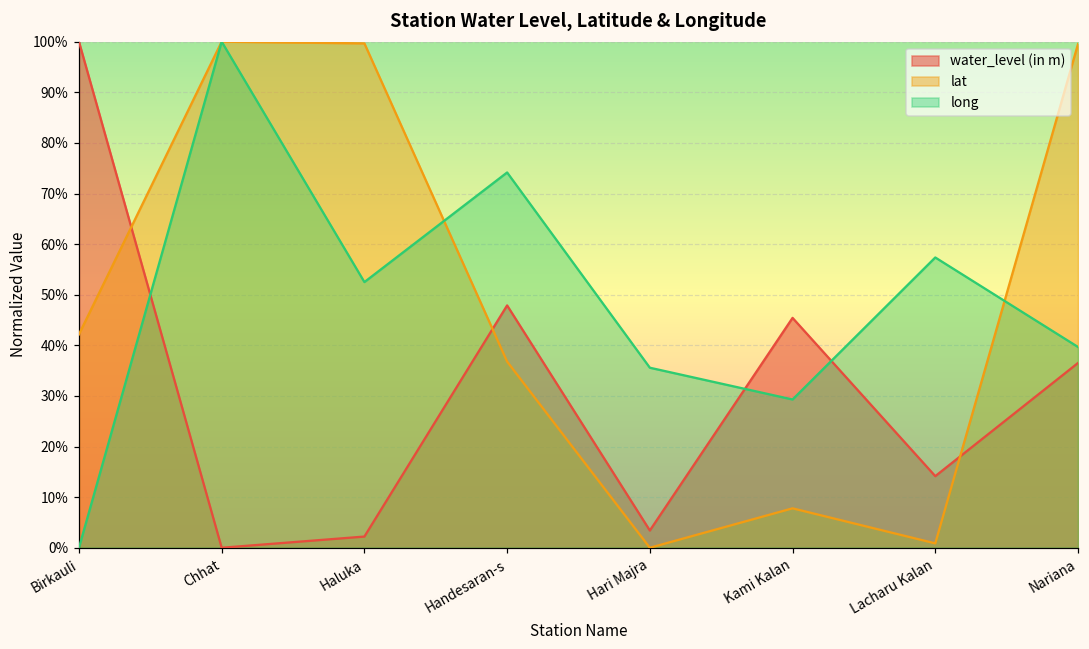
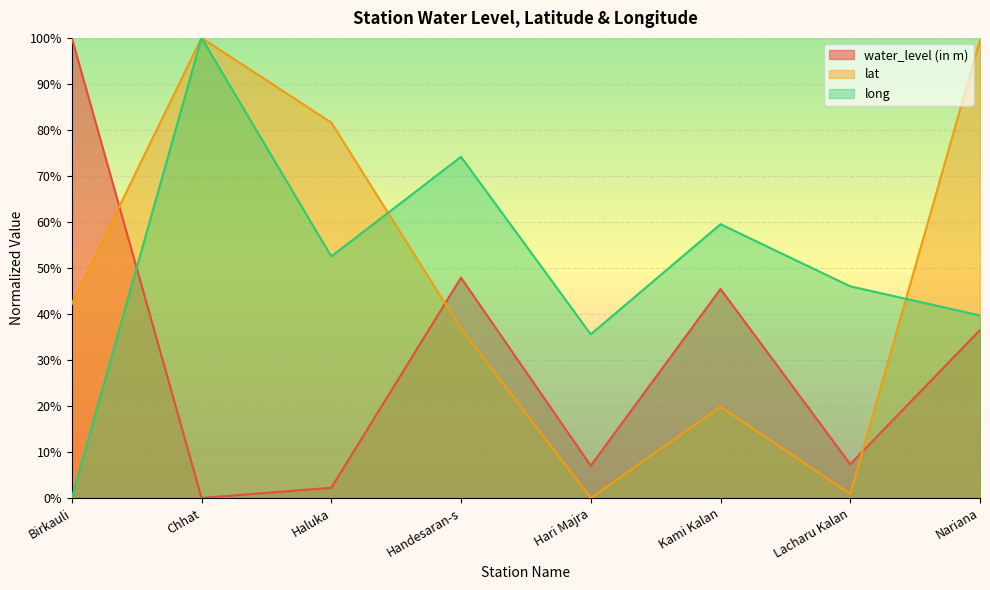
lat, Haluka: 100% -> 82%
water_level (in m), Hari Majra: 3% -> 7%
lat, Kami Kalan: 8% -> 20%
long, Kami Kalan: 29% -> 60%
water_level (in m), Lacharu Kalan: 14% -> 7%
long, Lacharu Kalan: 57% -> 46%
